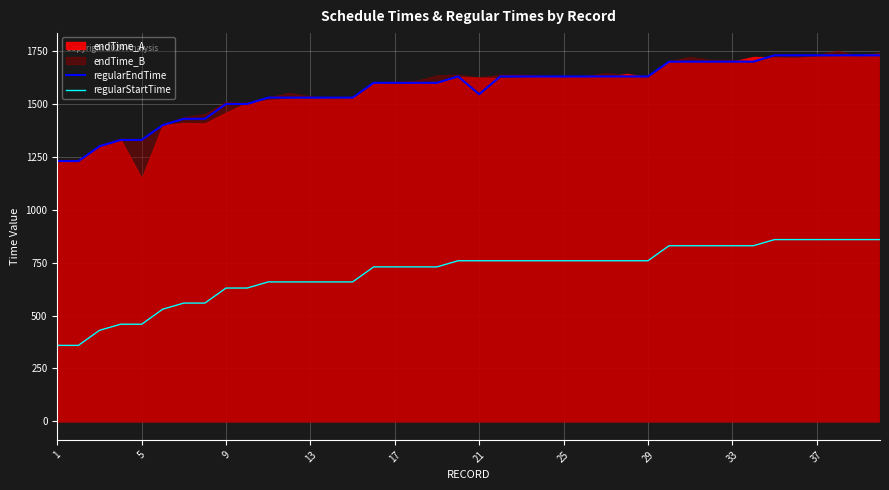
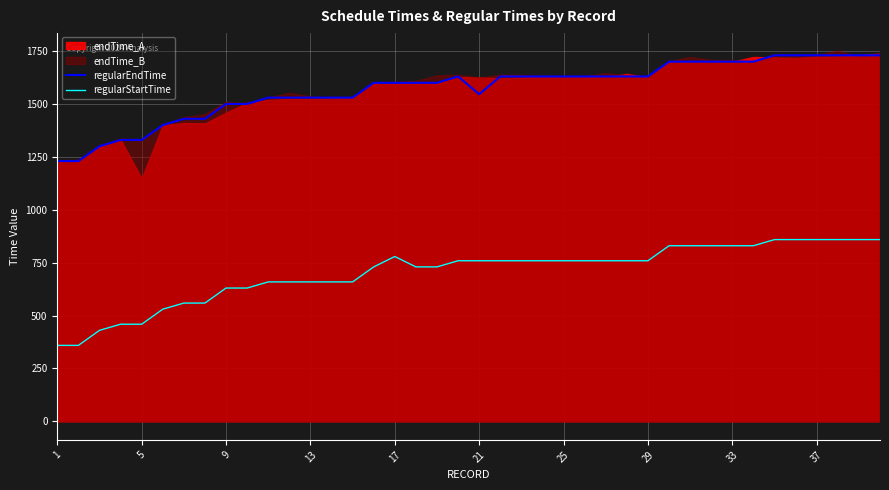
regularStartTime, 17: 730 -> 780
